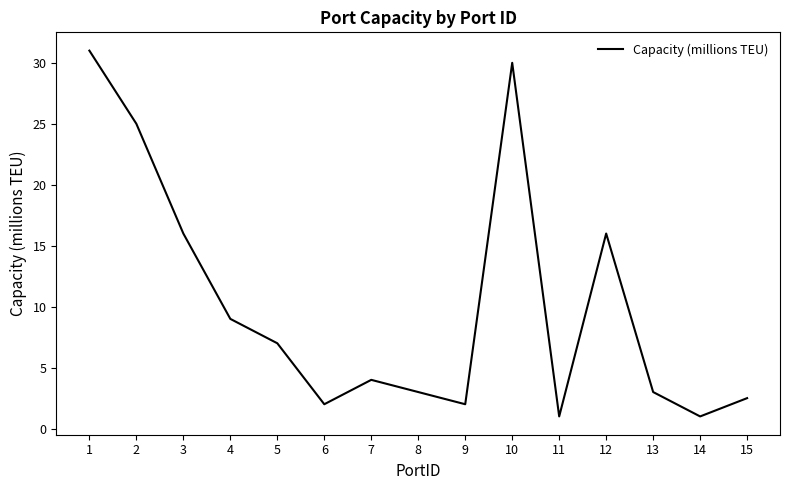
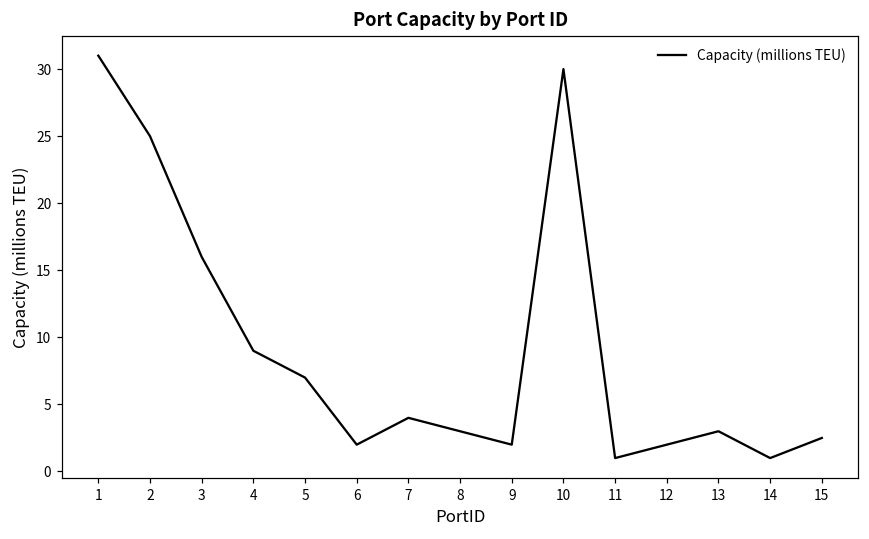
12: 16 -> 2
